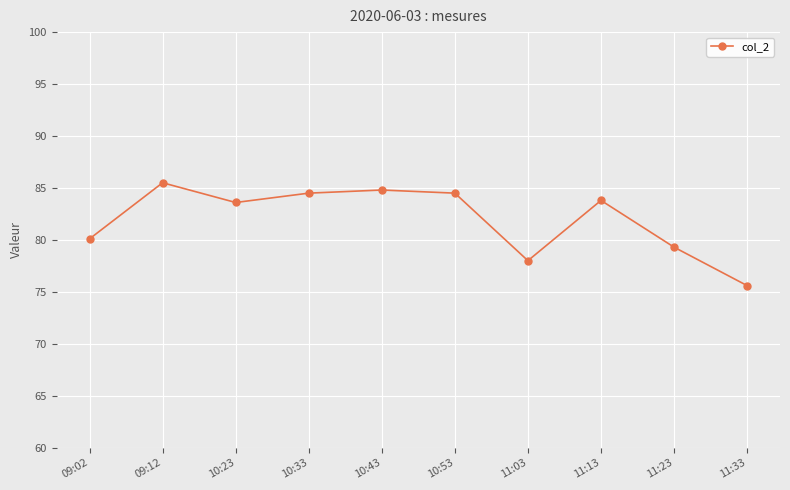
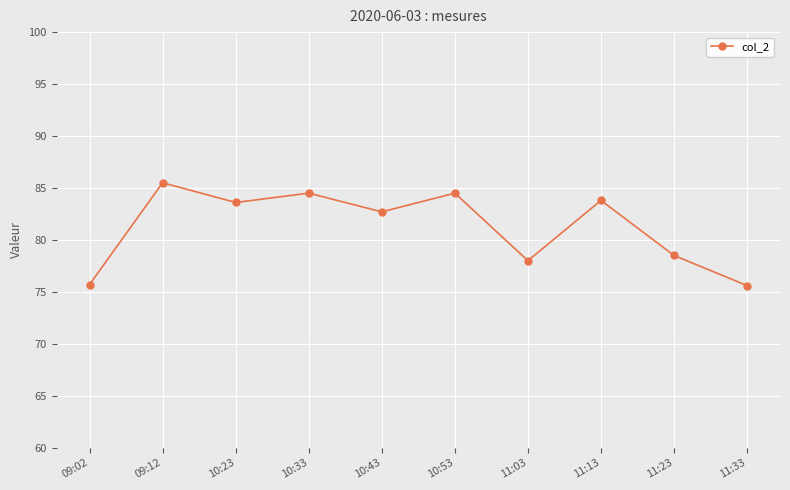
09:02: 80.1 -> 75.7
10:43: 84.8 -> 82.7
11:23: 79.3 -> 78.5
